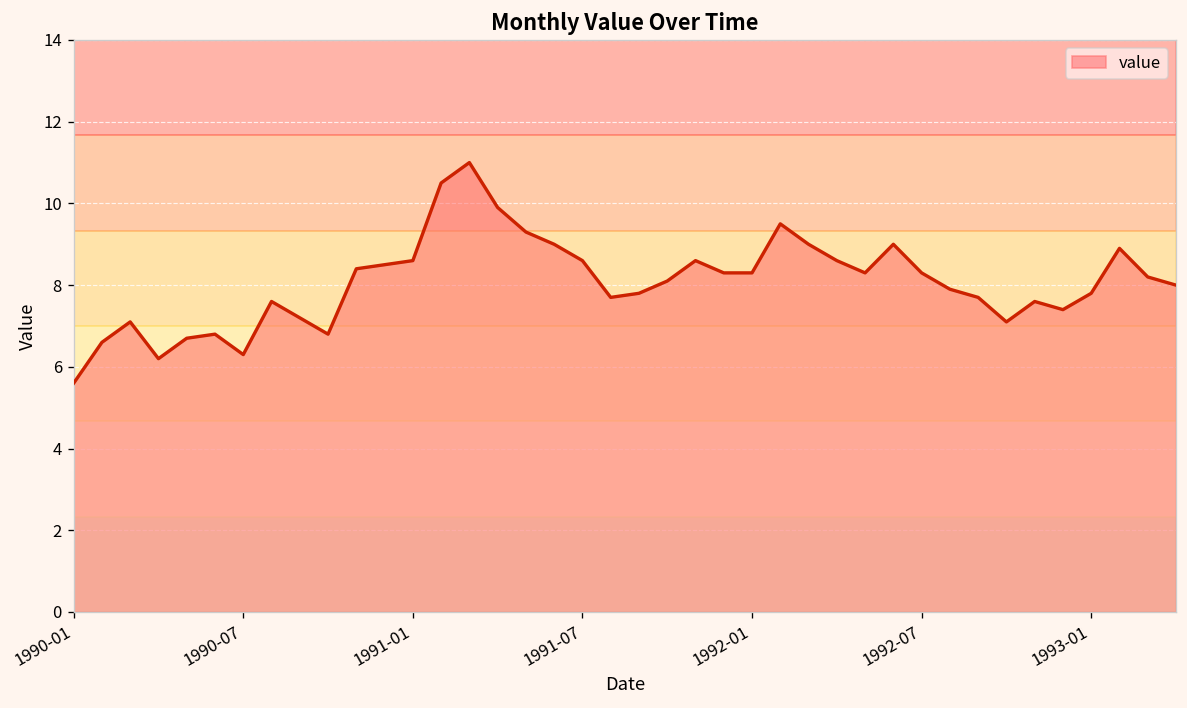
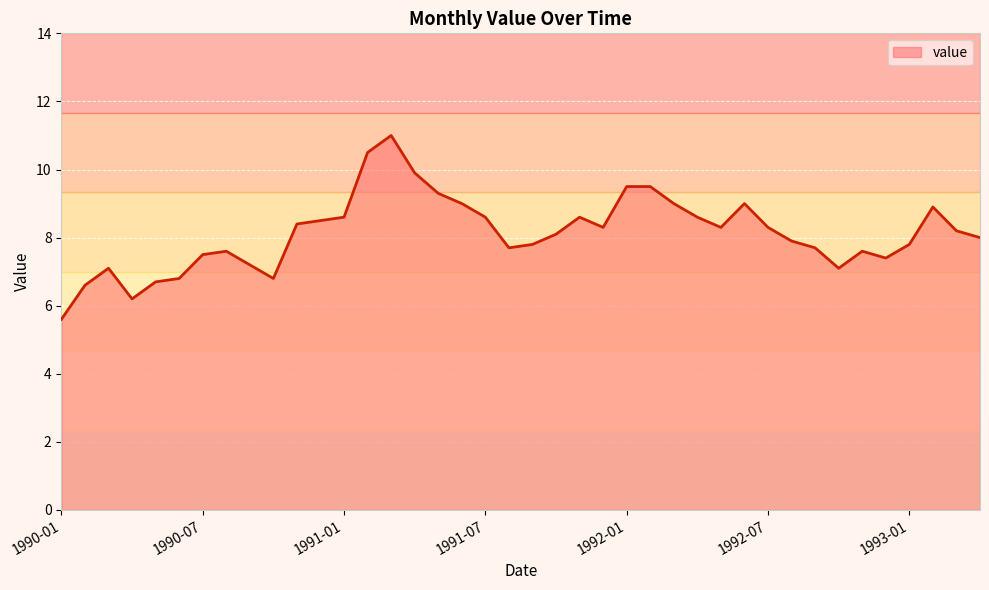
1990-07: 6.3 -> 7.5
1992-01: 8.3 -> 9.5
